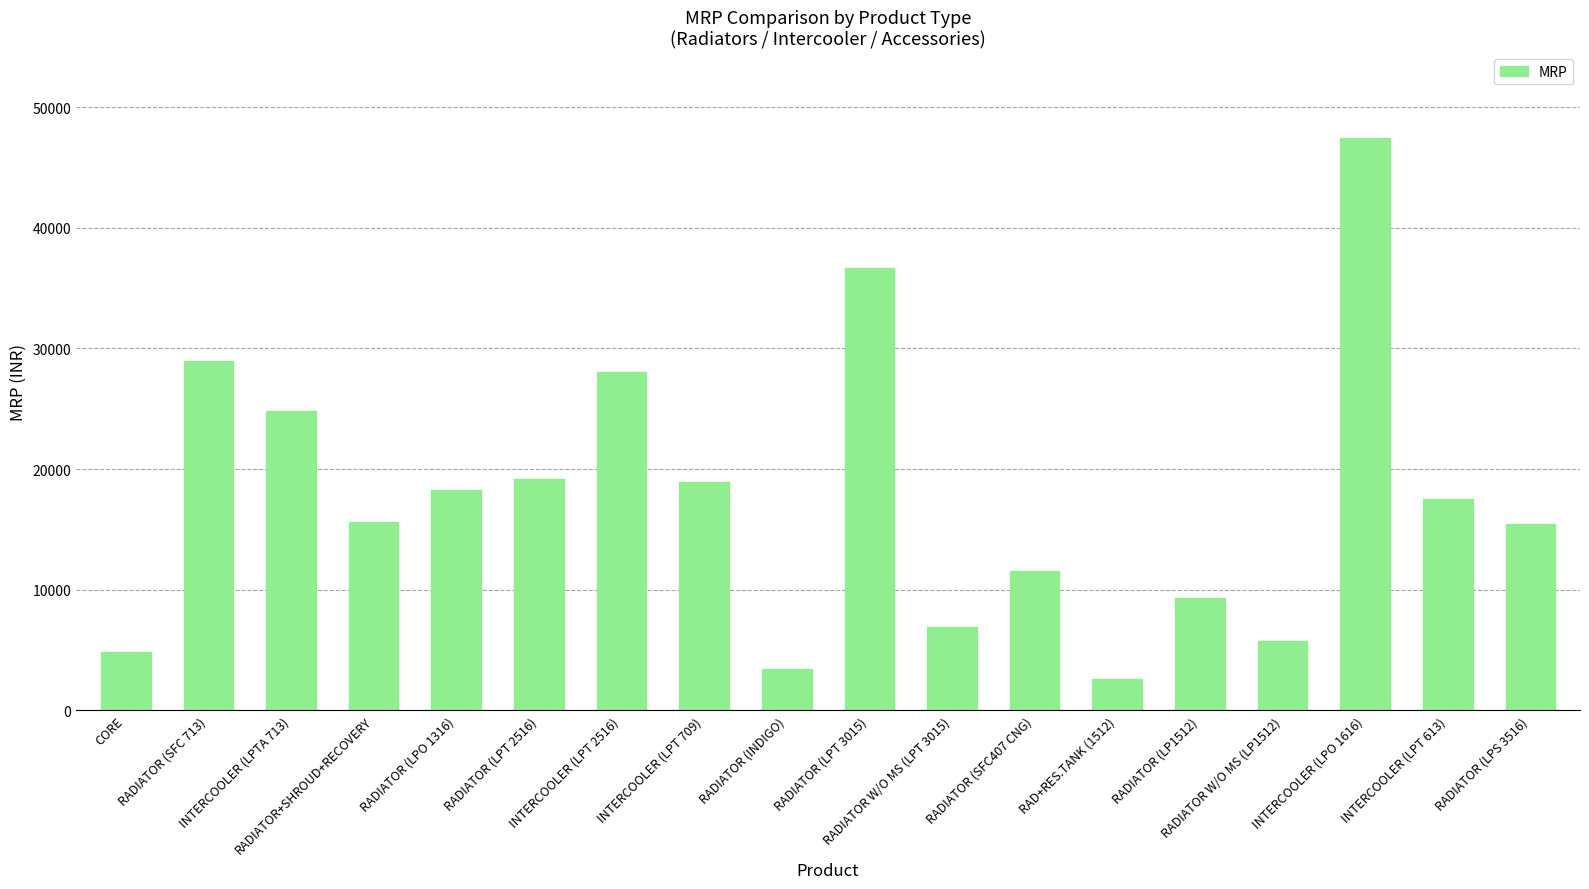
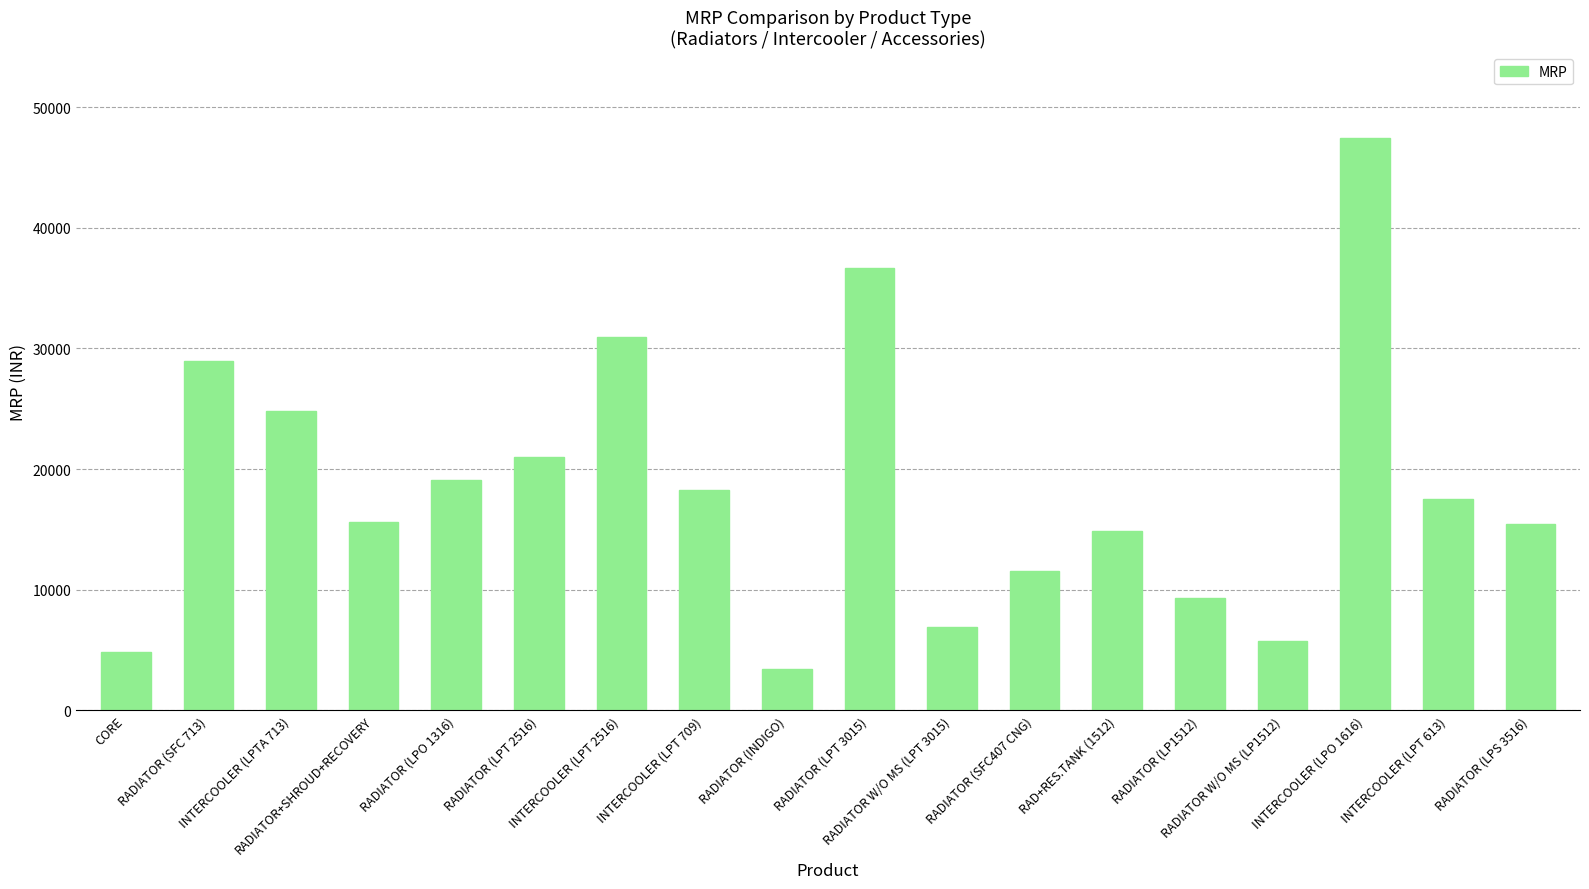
RADIATOR (LPO 1316): 18300 -> 19100
RADIATOR (LPT 2516): 19200 -> 21000
INTERCOOLER (LPT 2516): 28100 -> 30900
INTERCOOLER (LPT 709): 18900 -> 18300
RAD+RES.TANK (1512): 2600 -> 14900
